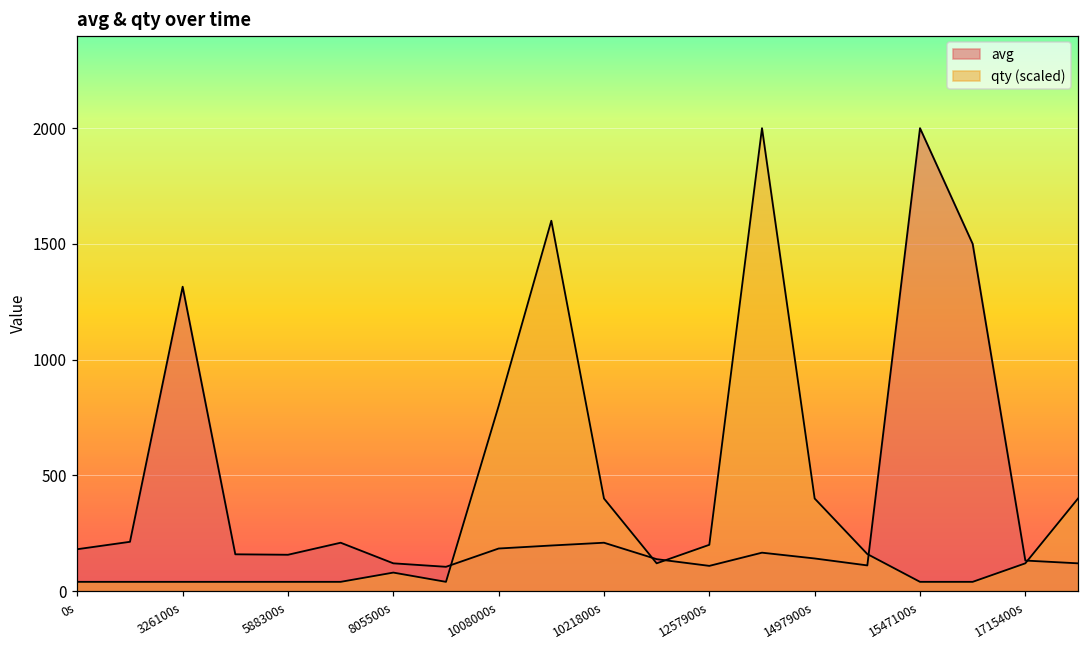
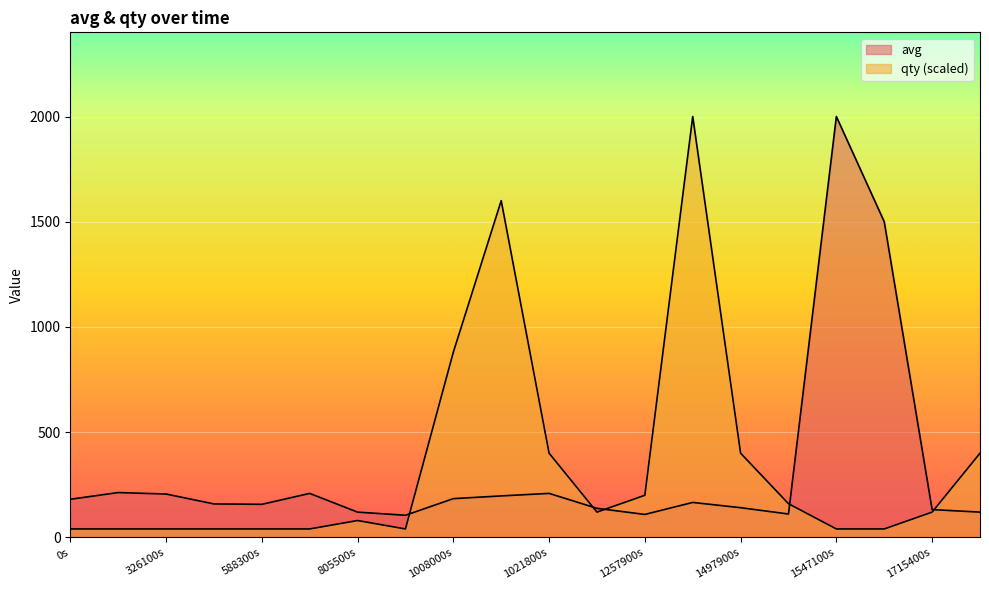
avg, 326100s: 1320 -> 210
qty (scaled), 1008000s: 800 -> 880
